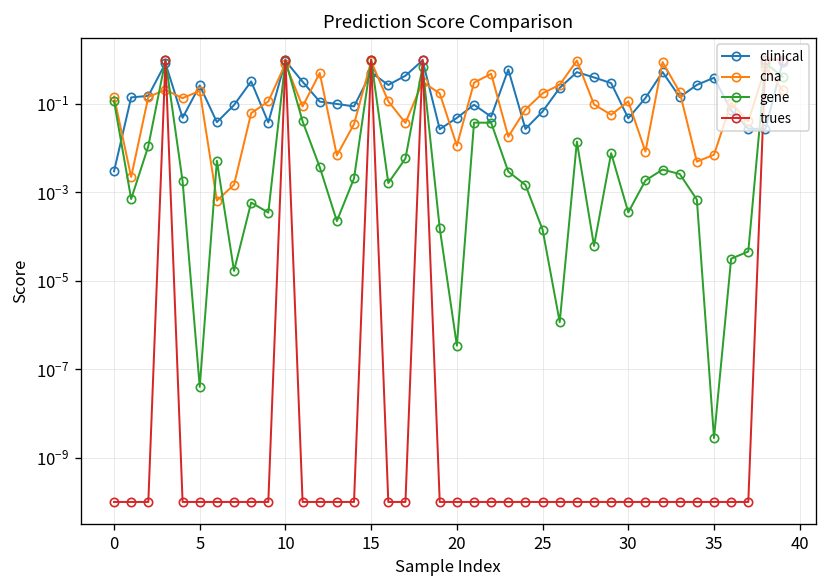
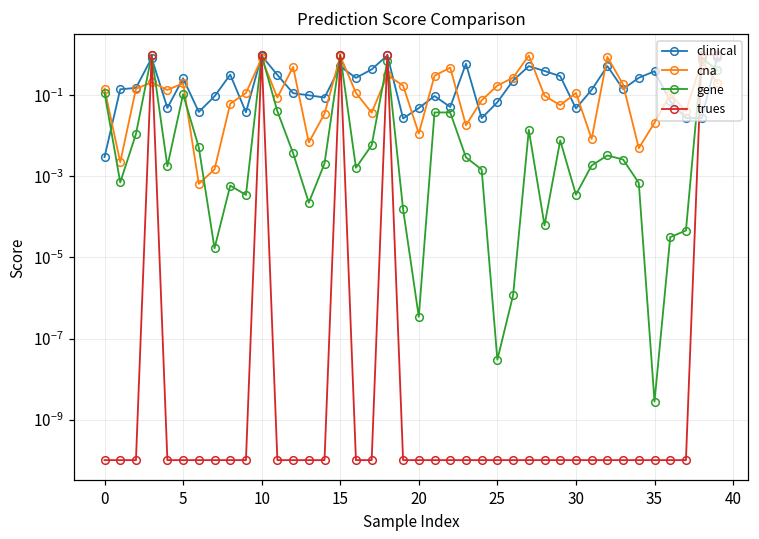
gene, 5: 0.00000004 -> 0.11
gene, 25: 0.00014 -> 0.00000003
cna, 35: 0.007 -> 0.02
